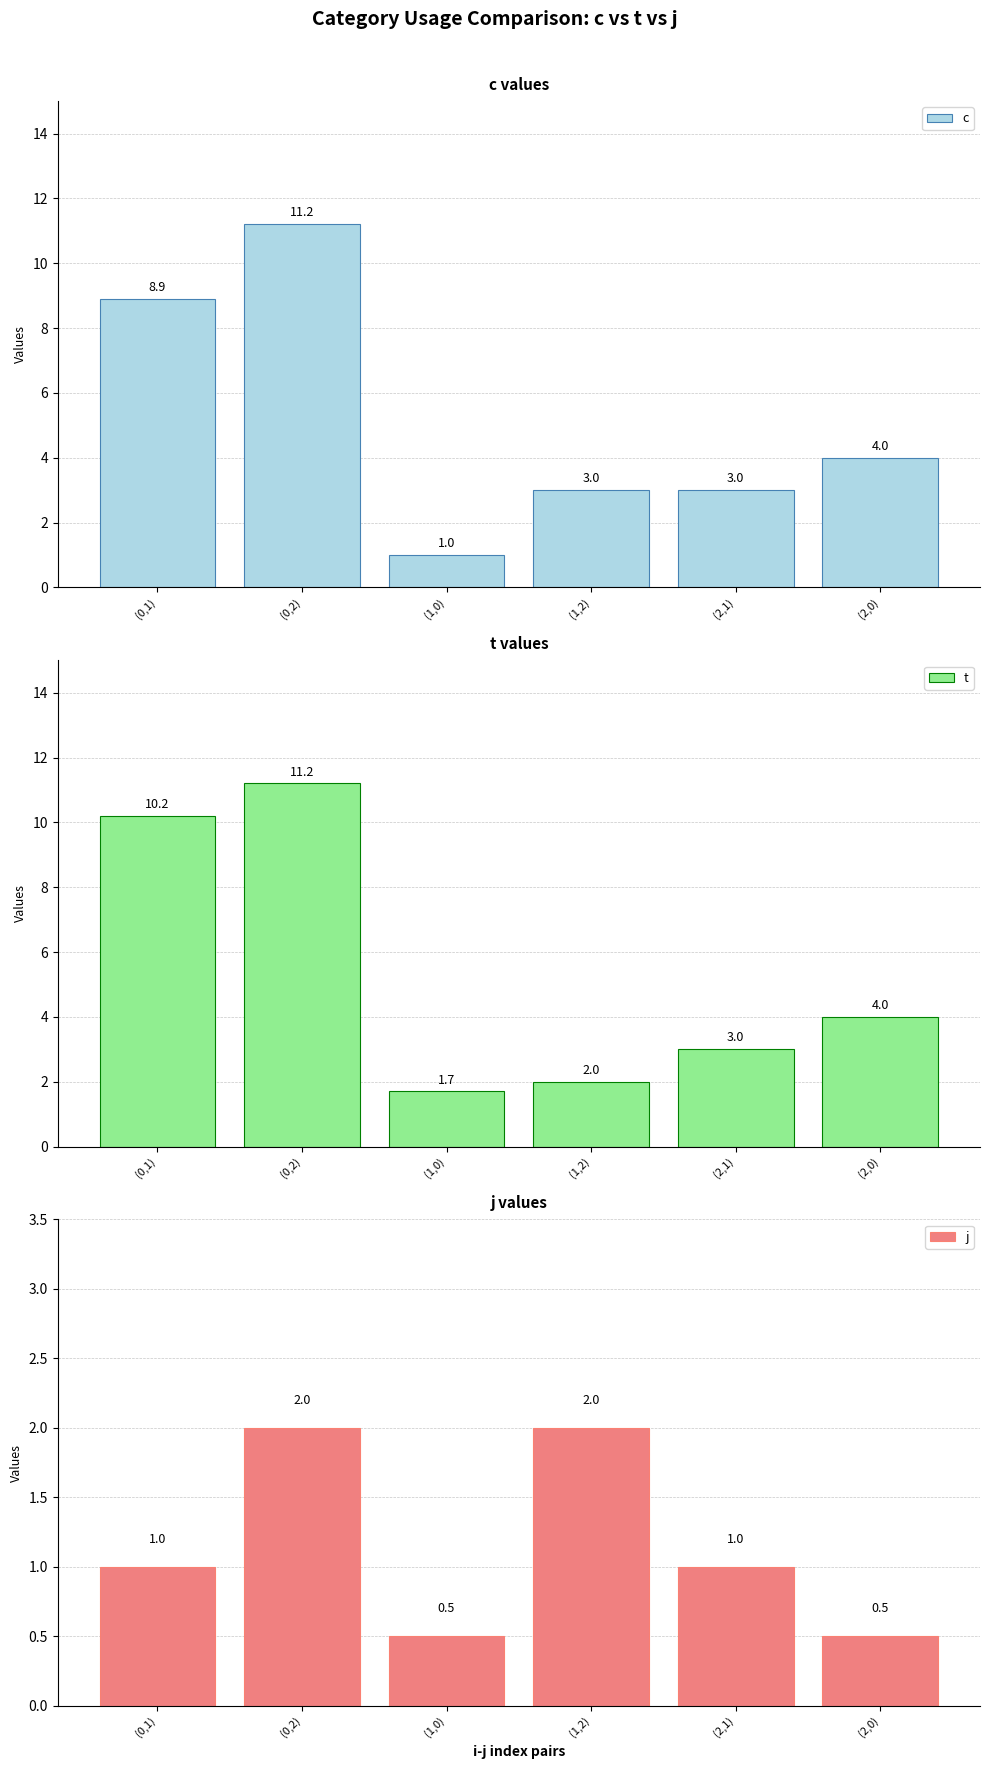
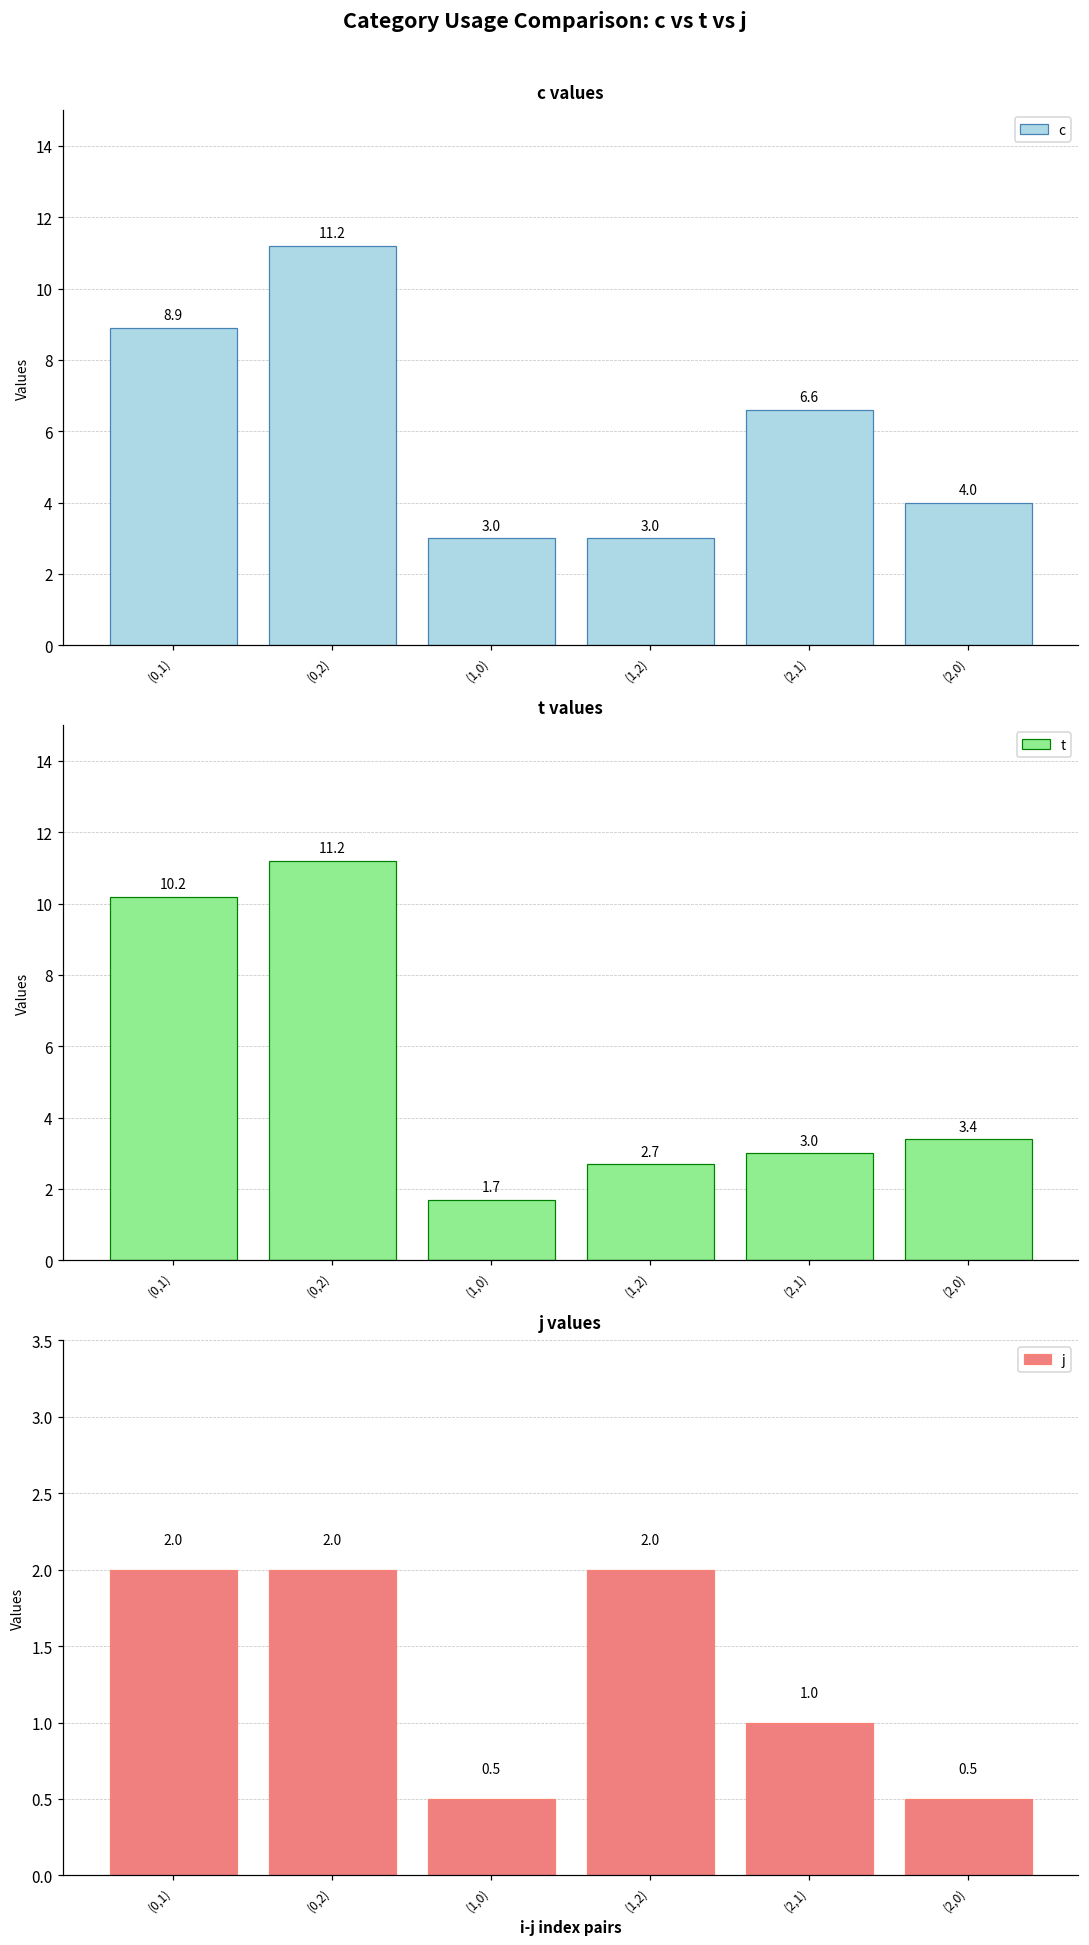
c values, (1,0): 1.0 -> 3.0
c values, (2,1): 3.0 -> 6.6
t values, (1,2): 2.0 -> 2.7
t values, (2,0): 4.0 -> 3.4
j values, (0,1): 1.0 -> 2.0
